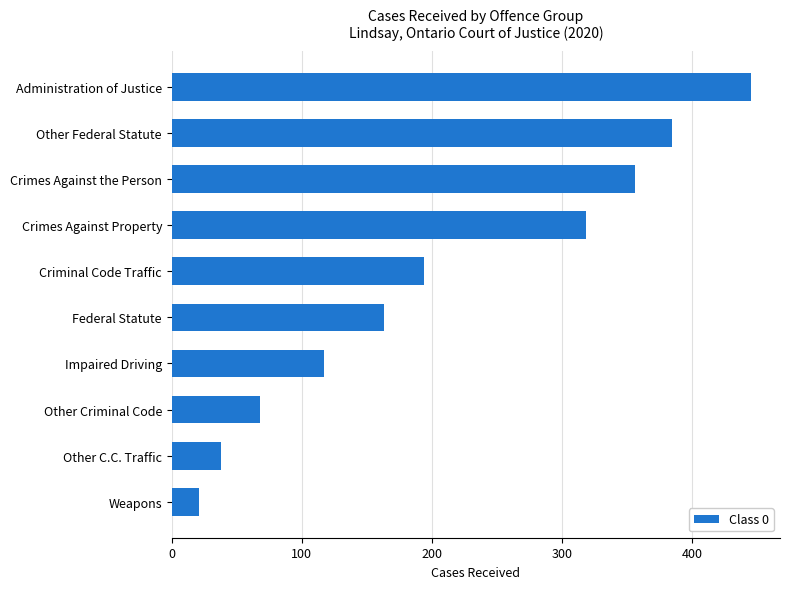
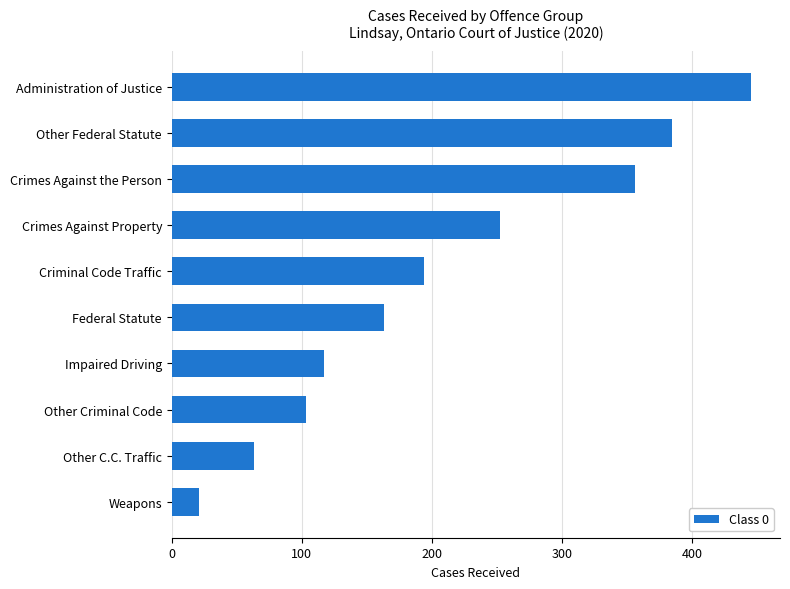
Crimes Against Property: 318 -> 252
Other Criminal Code: 68 -> 103
Other C.C. Traffic: 38 -> 63
